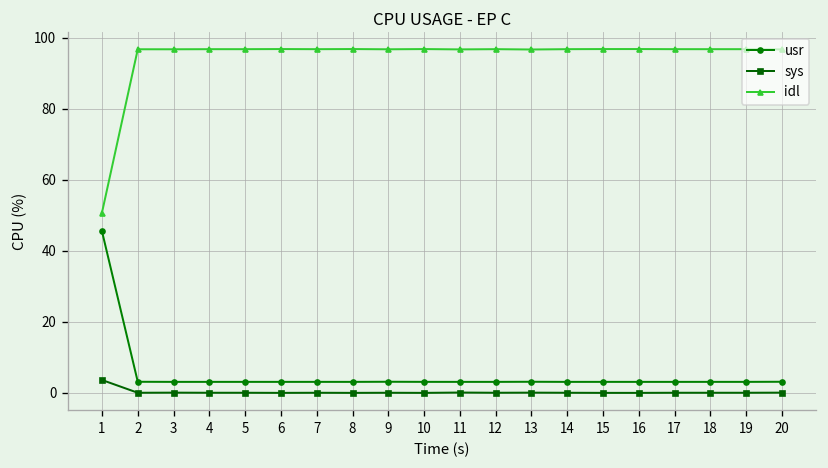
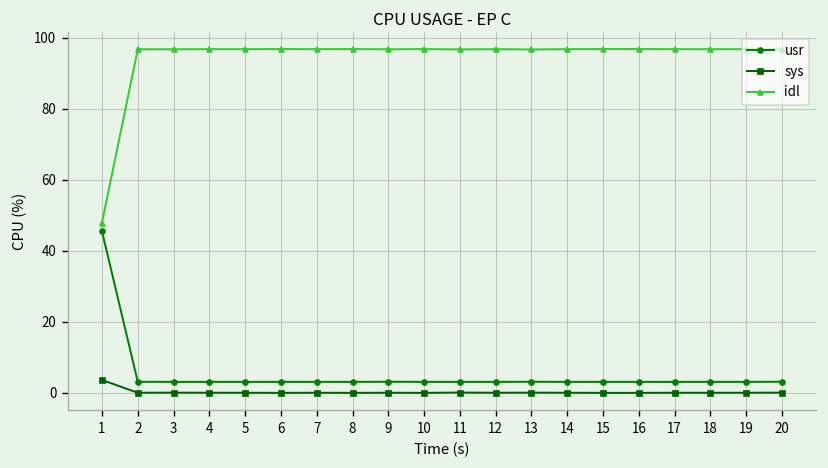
idl, 1: 51 -> 48
